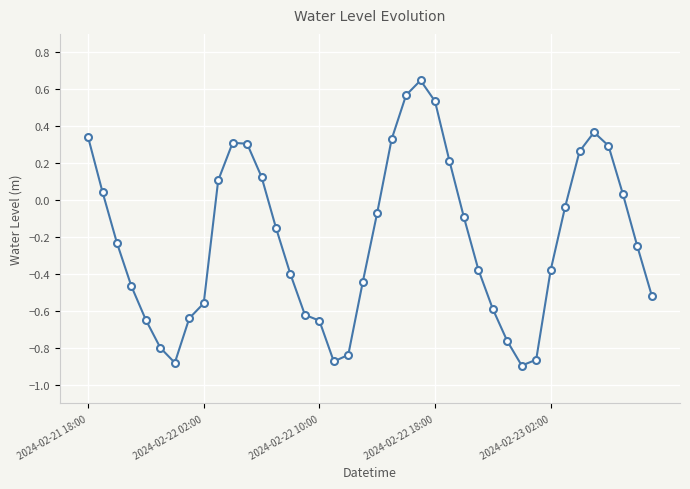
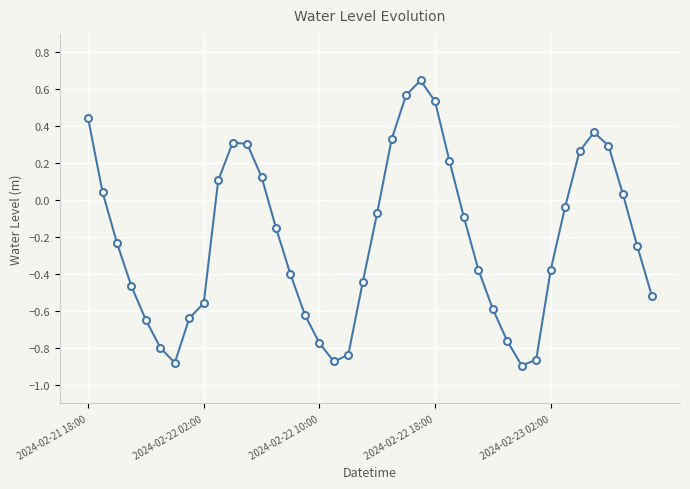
2024-02-21 18:00: 0.34 -> 0.44
2024-02-22 10:00: -0.65 -> -0.77
